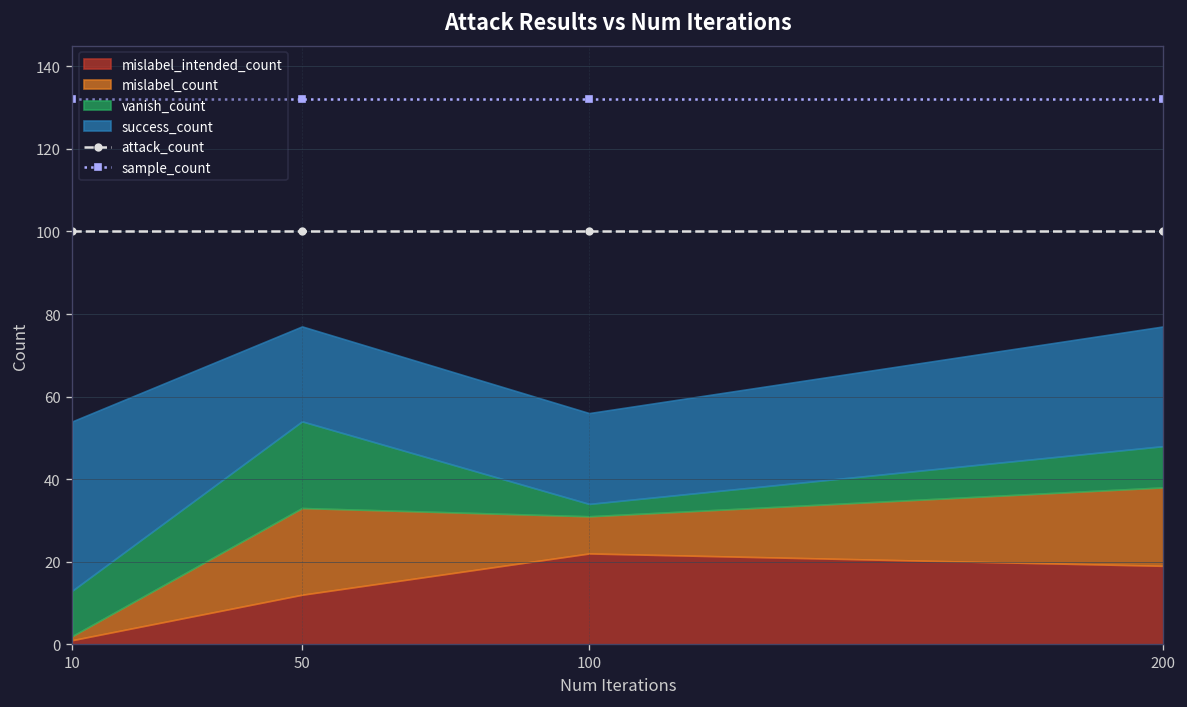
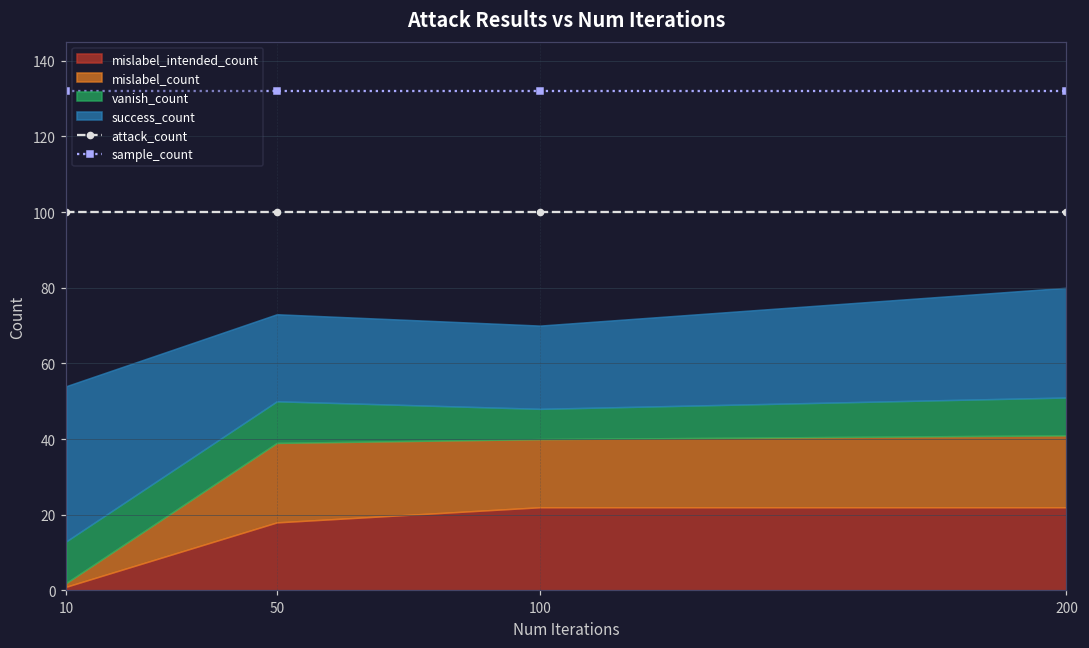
mislabel_intended_count, 50: 12 -> 18
vanish_count, 50: 21 -> 11
mislabel_count, 100: 9 -> 18
vanish_count, 100: 3 -> 8
mislabel_intended_count, 200: 19 -> 22
